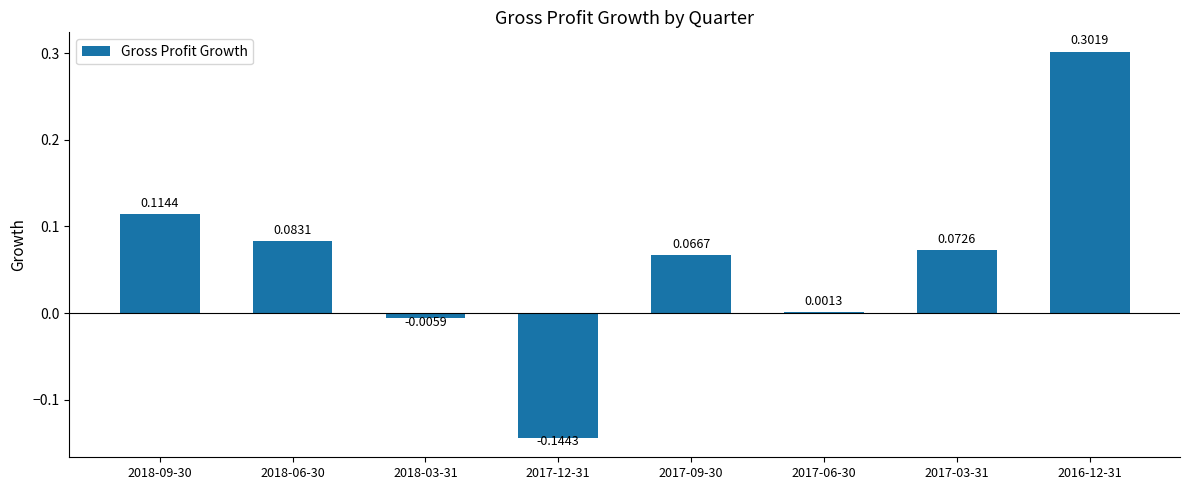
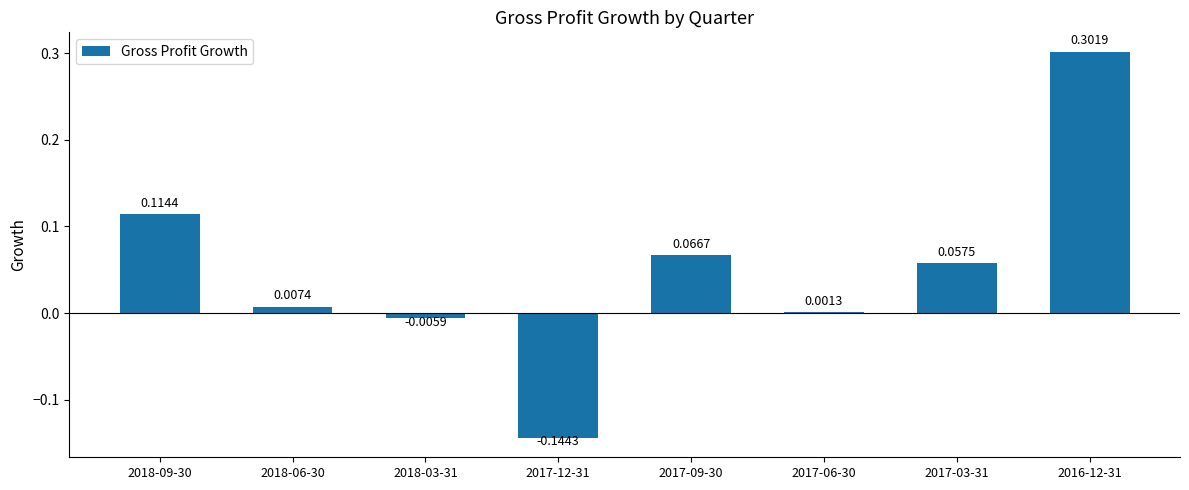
2018-06-30: 0.0831 -> 0.0074
2017-03-31: 0.0726 -> 0.0575
